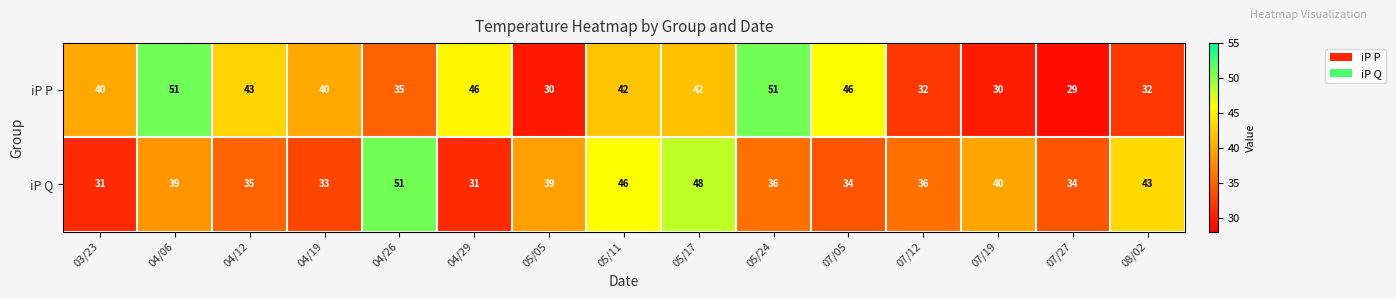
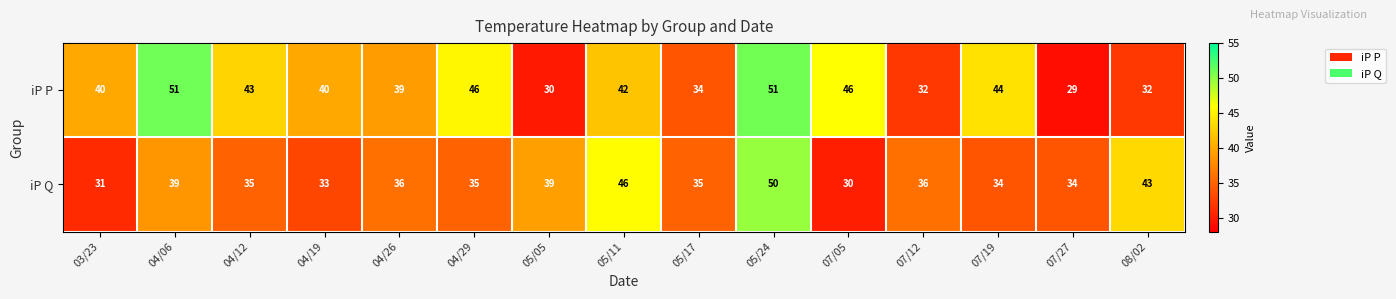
iP P, 04/26: 35 -> 39
iP P, 05/17: 42 -> 34
iP P, 07/19: 30 -> 44
iP Q, 04/26: 51 -> 36
iP Q, 04/29: 31 -> 35
iP Q, 05/17: 48 -> 35
iP Q, 05/24: 36 -> 50
iP Q, 07/05: 34 -> 30
iP Q, 07/19: 40 -> 34
